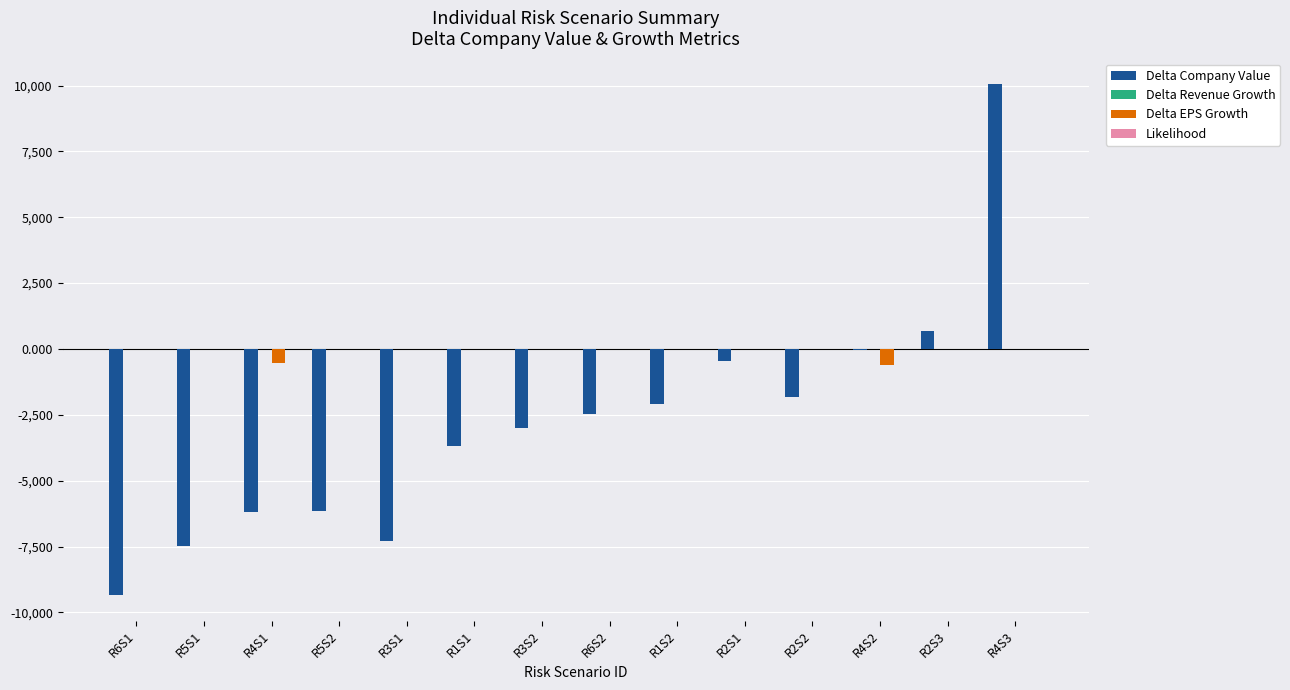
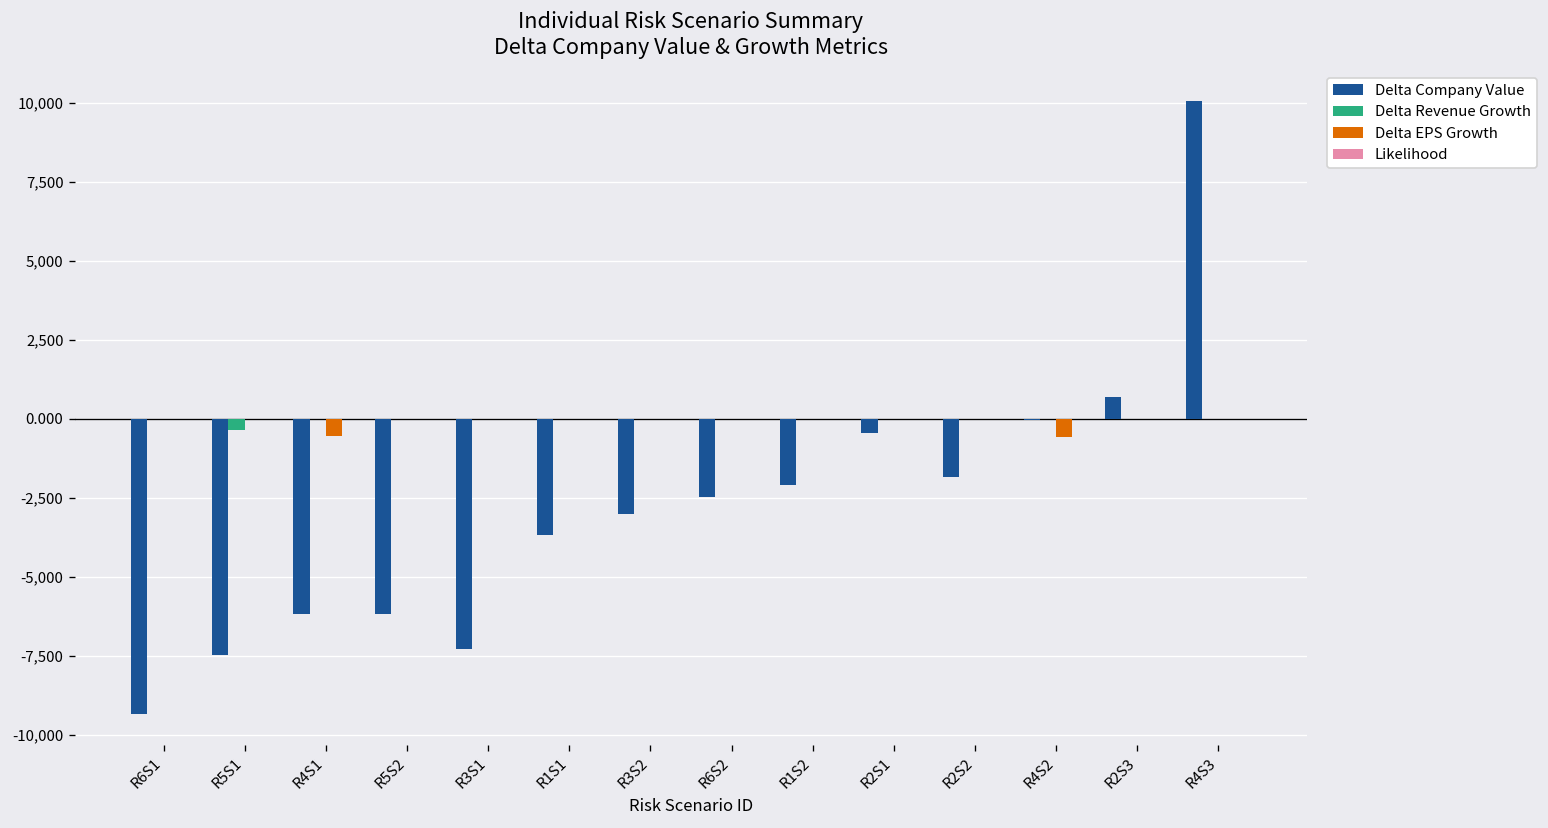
Delta Revenue Growth, R5S1: 0 -> -400
